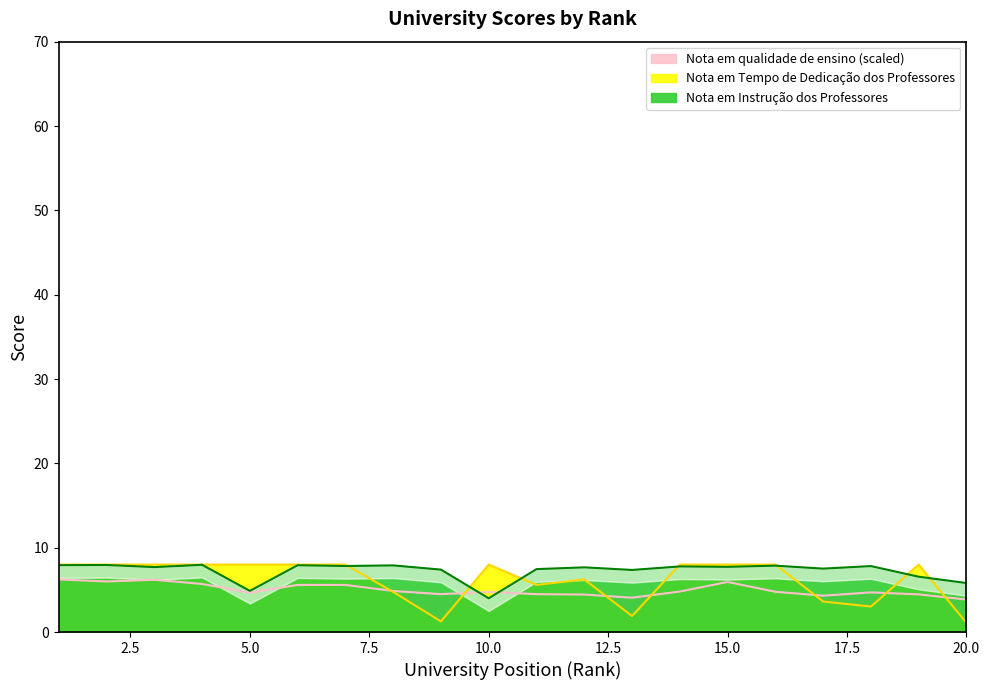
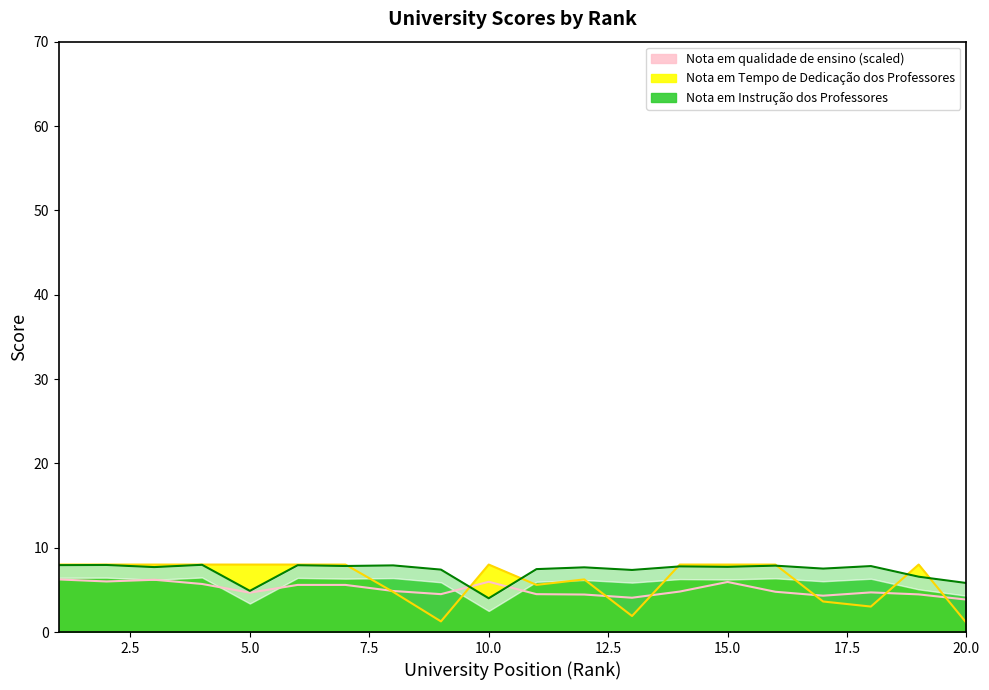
Nota em qualidade de ensino (scaled), 10.0: 5 -> 6
